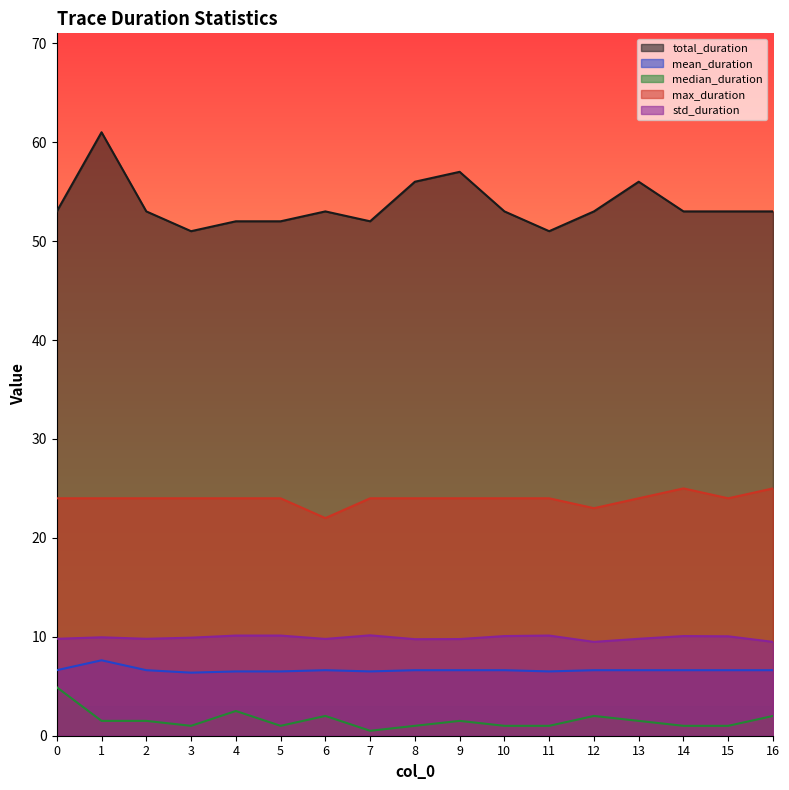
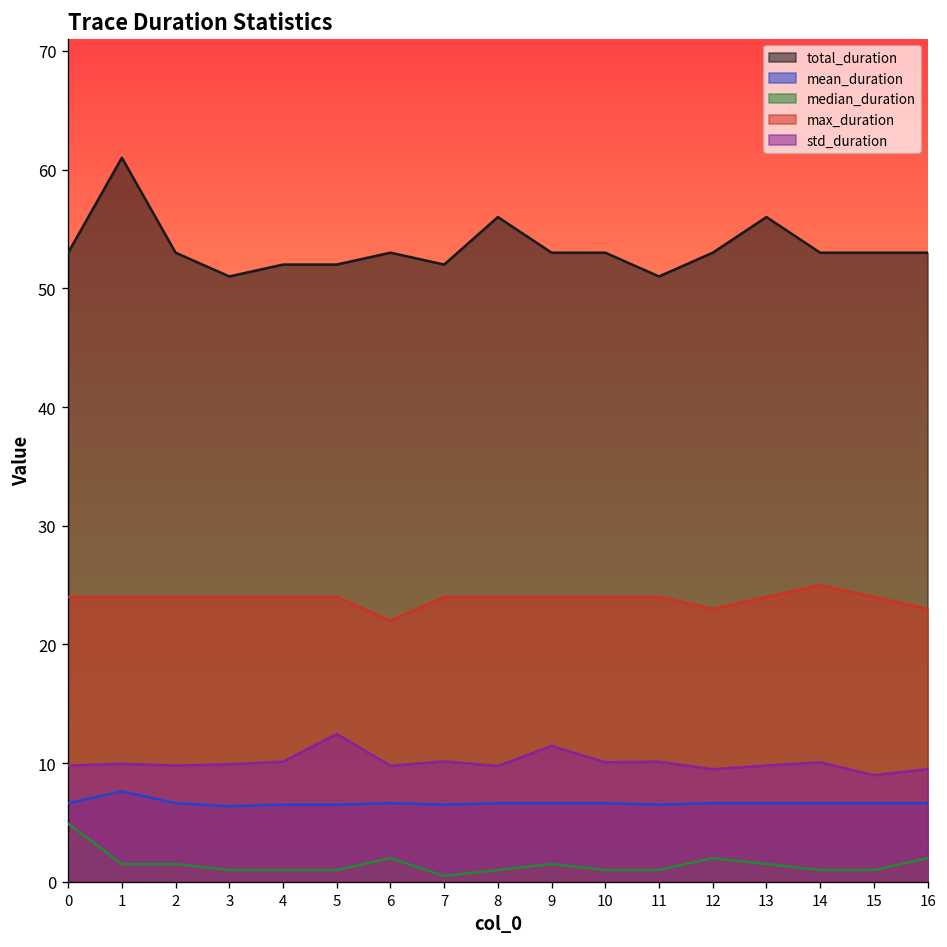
median_duration, 4: 3 -> 1
std_duration, 5: 10 -> 12
total_duration, 9: 57 -> 53
std_duration, 9: 10 -> 11
std_duration, 15: 10 -> 9
max_duration, 16: 25 -> 23
